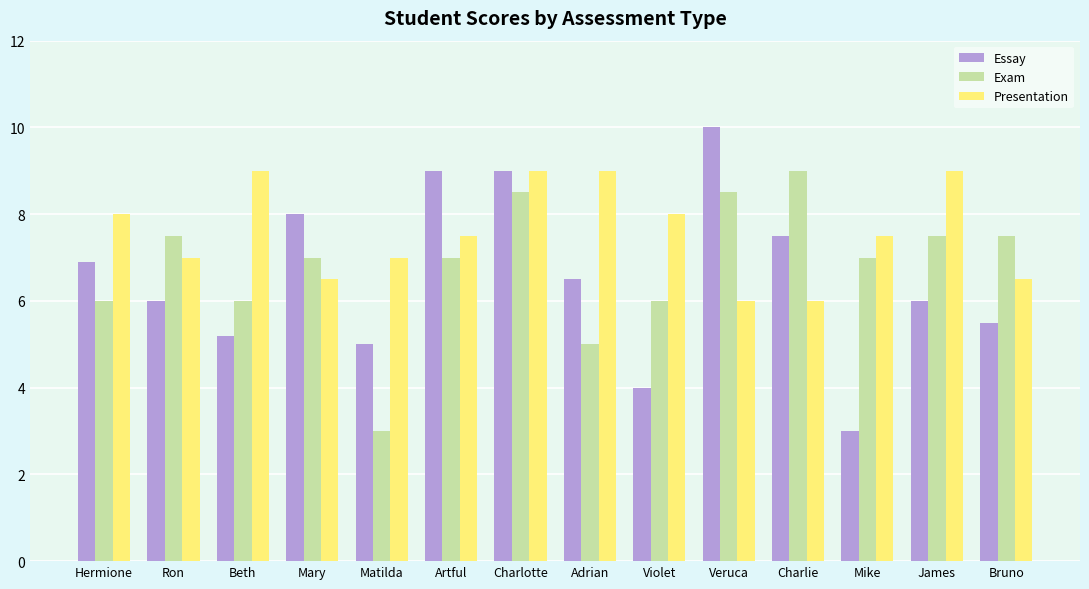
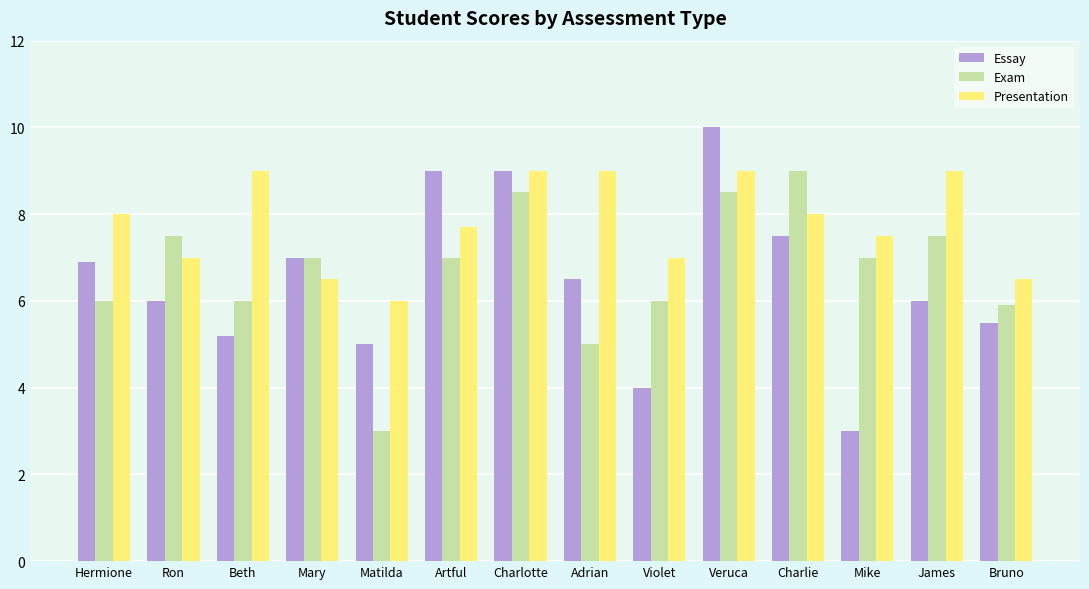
Essay, Mary: 8 -> 7
Presentation, Matilda: 7 -> 6
Presentation, Artful: 7.5 -> 7.7
Presentation, Violet: 8 -> 7
Presentation, Veruca: 6 -> 9
Presentation, Charlie: 6 -> 8
Exam, Bruno: 7.5 -> 5.9
